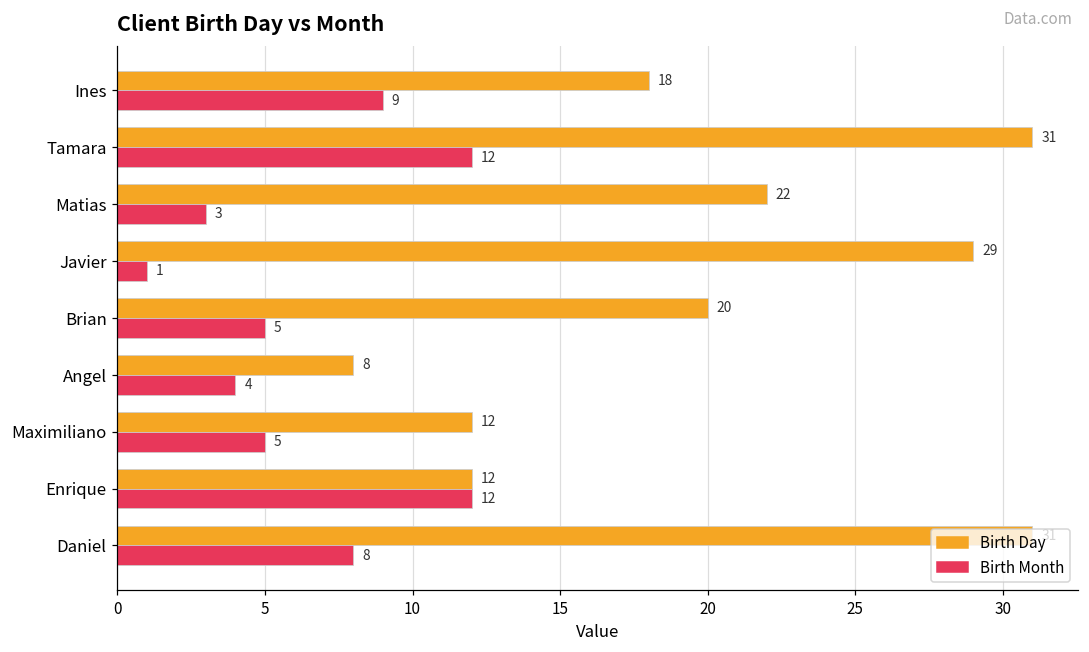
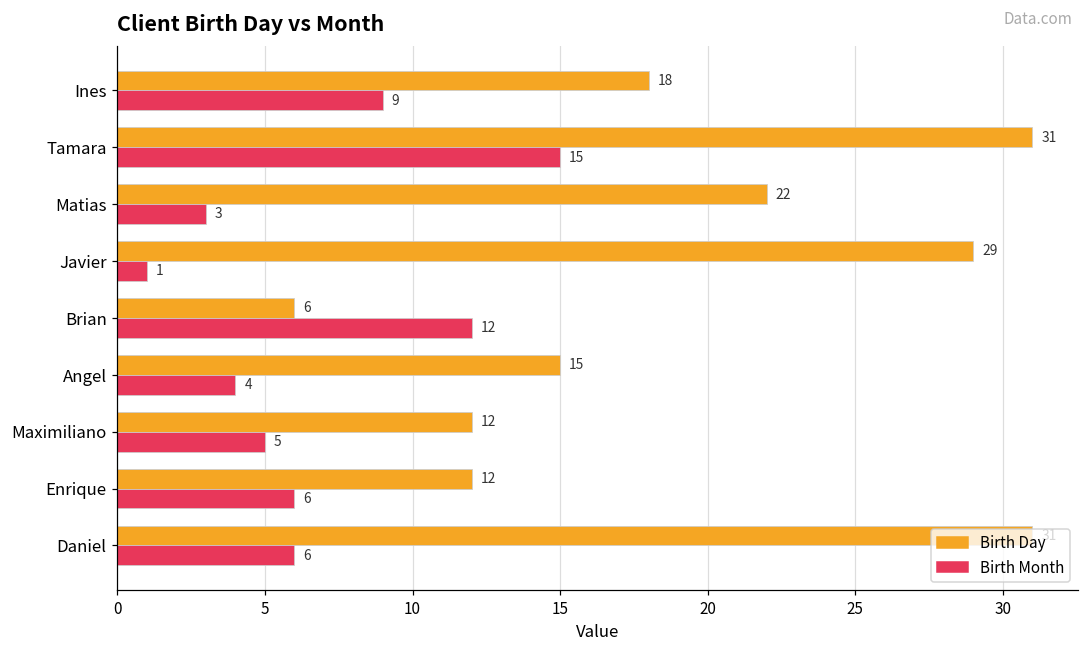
Birth Month, Tamara: 12 -> 15
Birth Day, Brian: 20 -> 6
Birth Month, Brian: 5 -> 12
Birth Day, Angel: 8 -> 15
Birth Month, Enrique: 12 -> 6
Birth Month, Daniel: 8 -> 6
